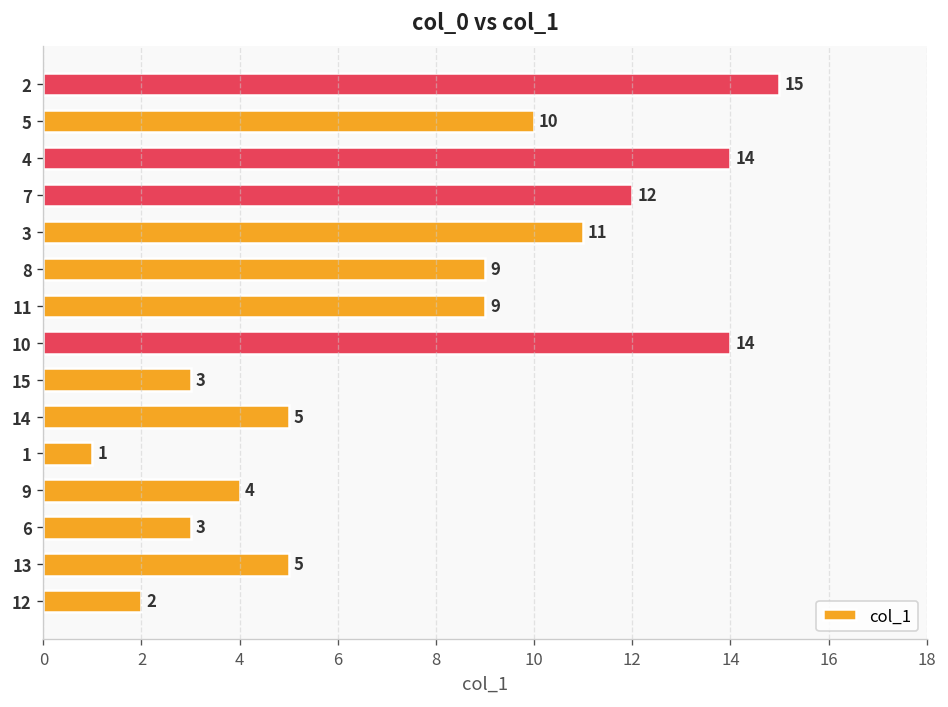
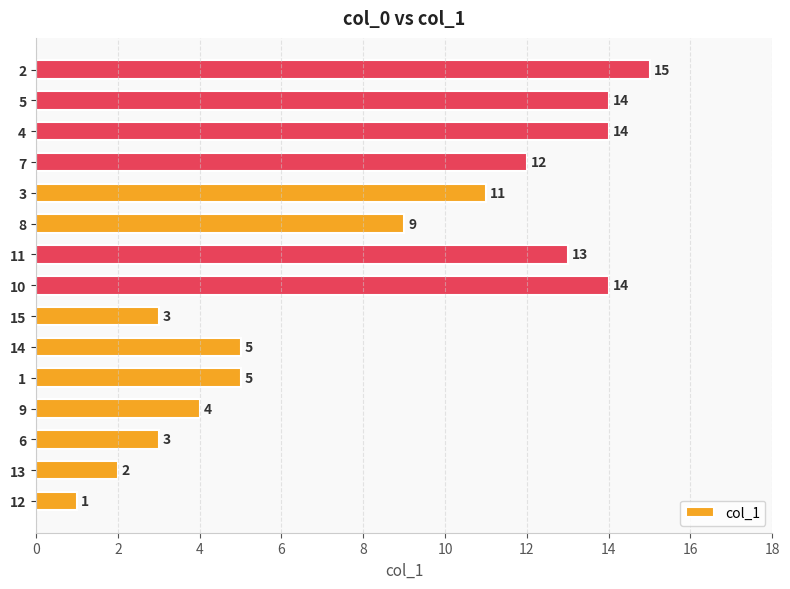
5: 10 -> 14
11: 9 -> 13
1: 1 -> 5
13: 5 -> 2
12: 2 -> 1
